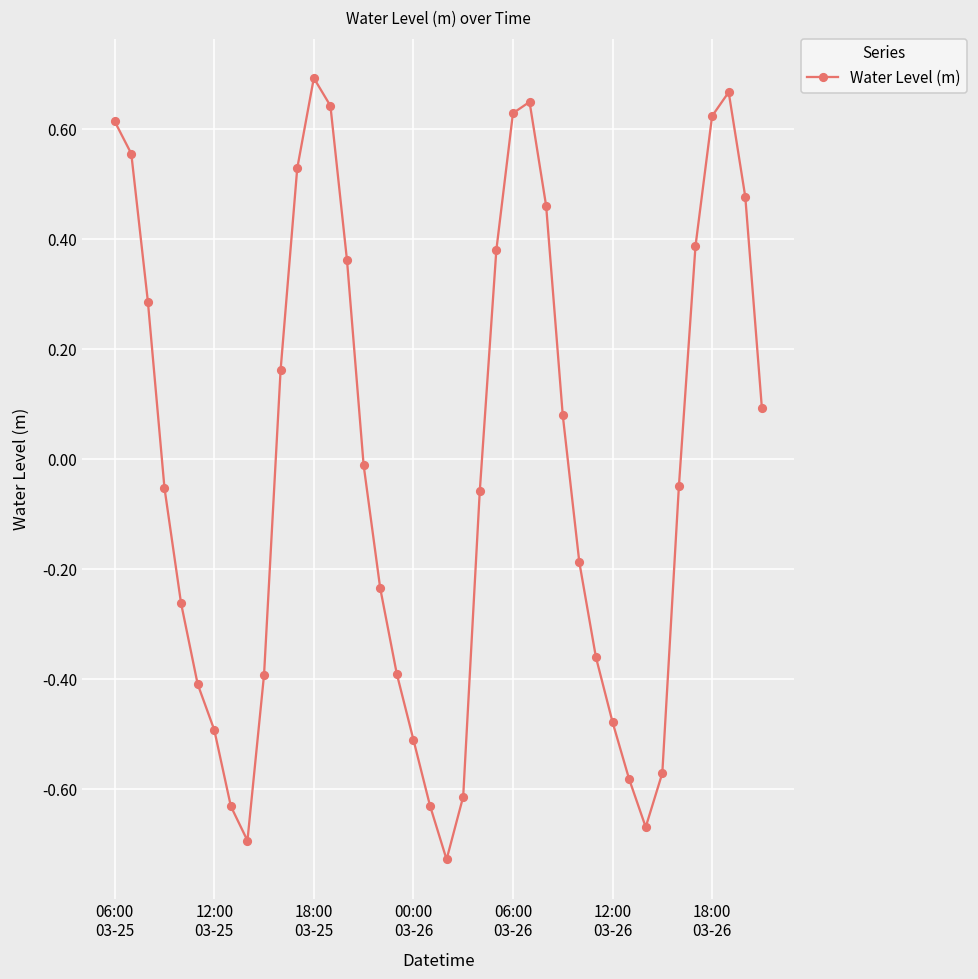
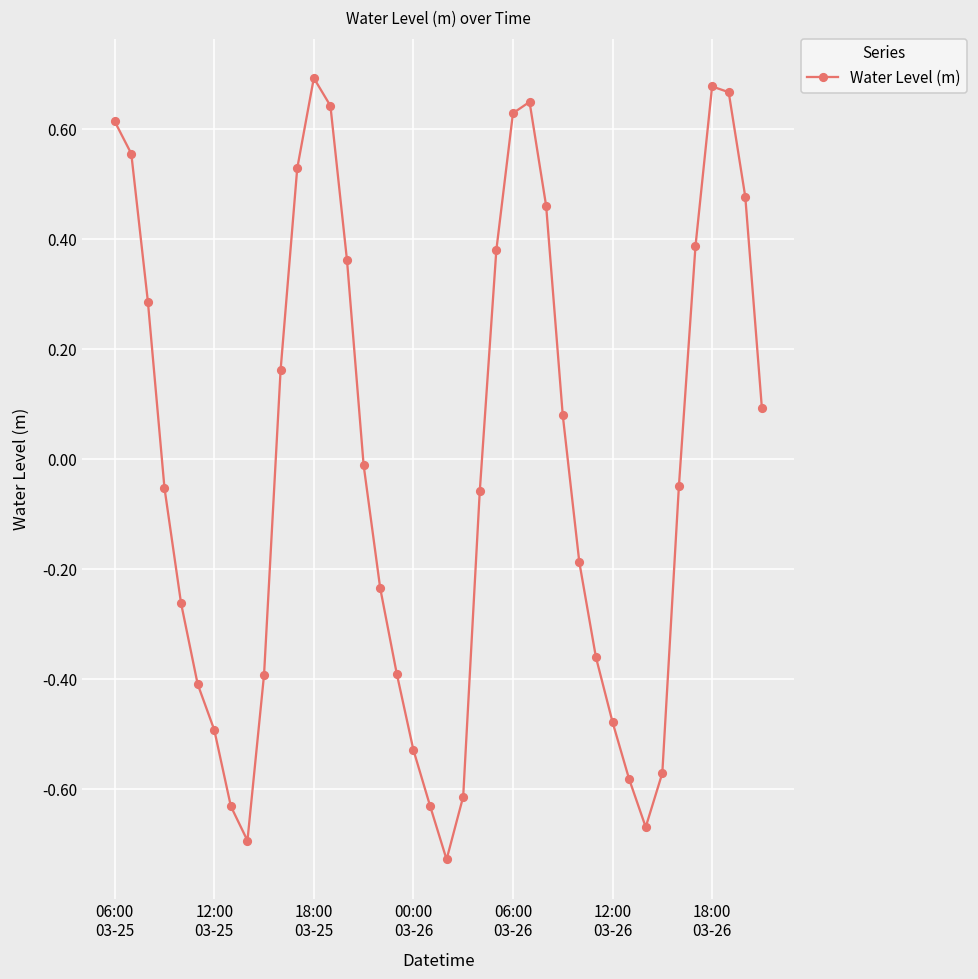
00:00 03-26: -0.51 -> -0.53
18:00 03-26: 0.62 -> 0.68
